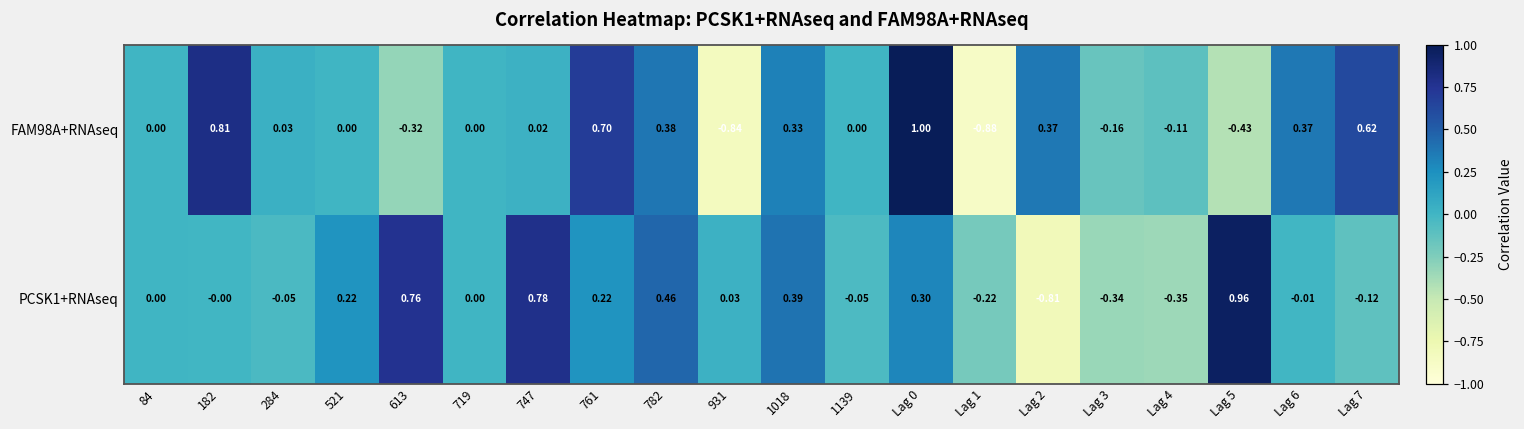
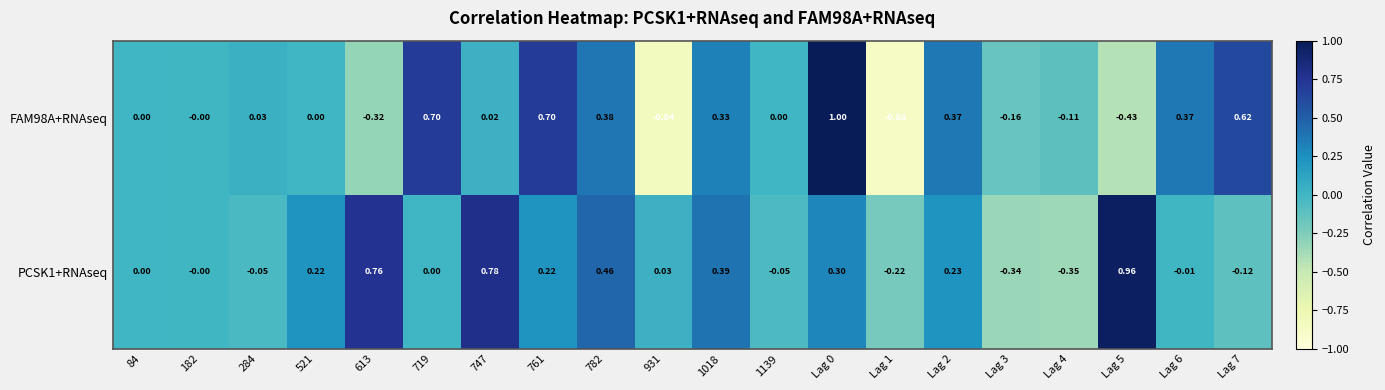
FAM98A+RNAseq, 182: 0.81 -> -0.00
FAM98A+RNAseq, 719: 0.00 -> 0.70
PCSK1+RNAseq, Lag 2: -0.81 -> 0.23
